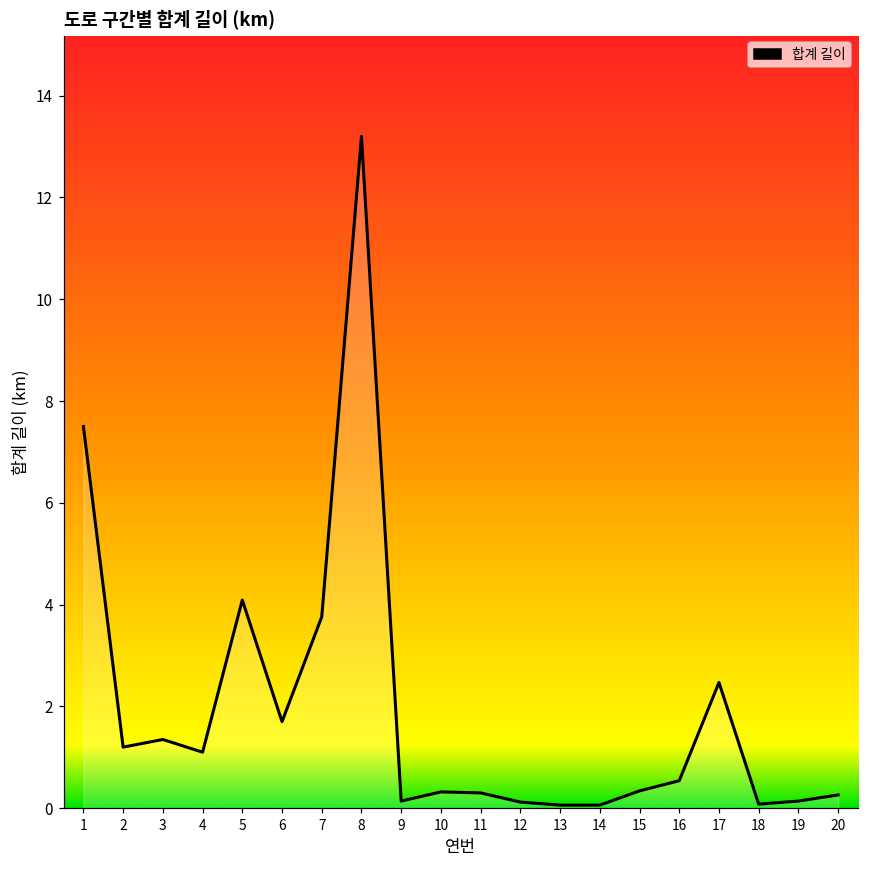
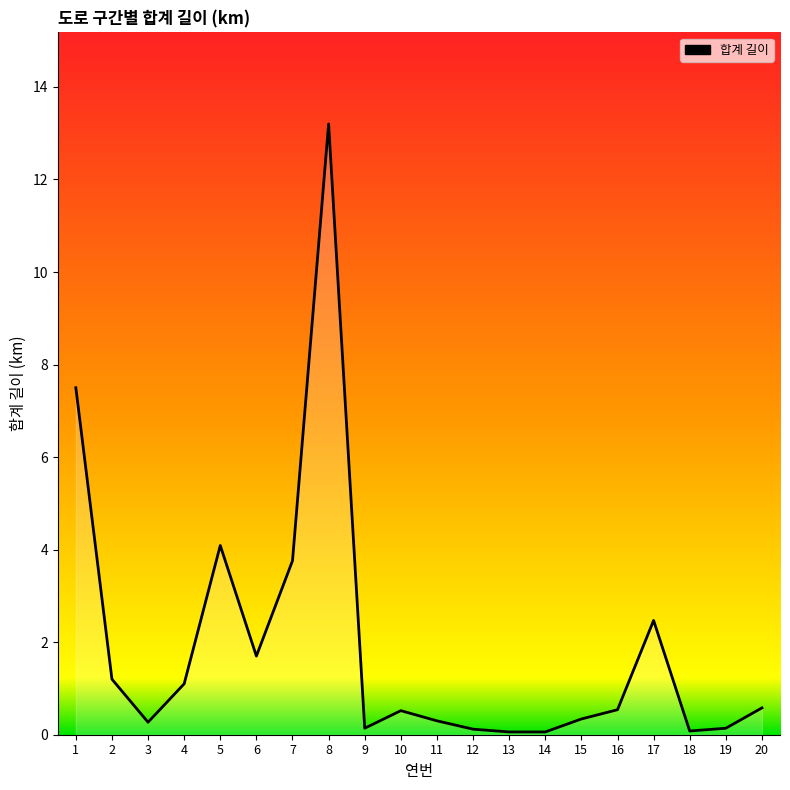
3: 1.4 -> 0.3
10: 0.3 -> 0.5
20: 0.3 -> 0.6
